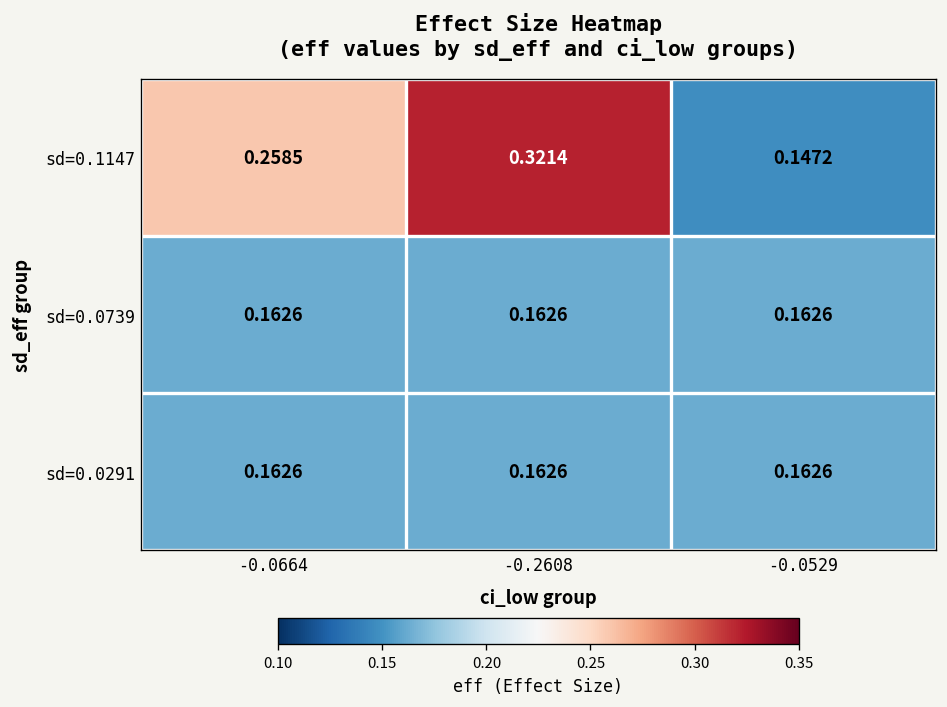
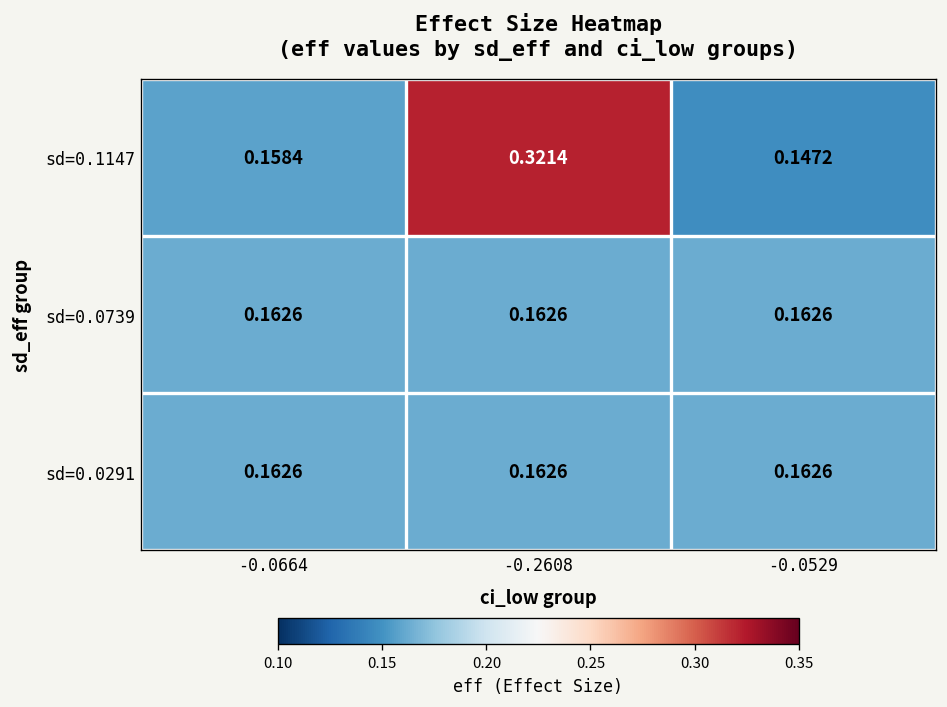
sd=0.1147, -0.0664: 0.2585 -> 0.1584
